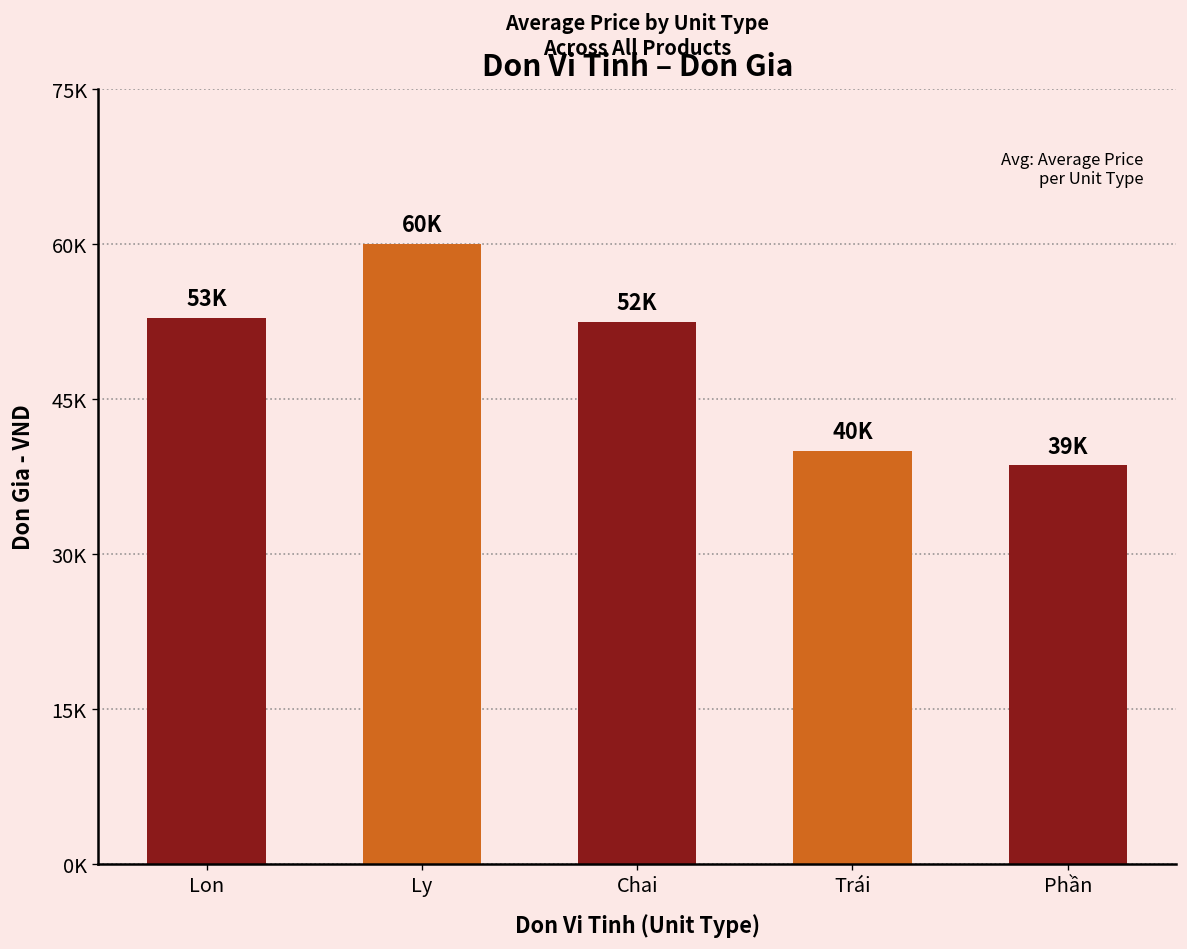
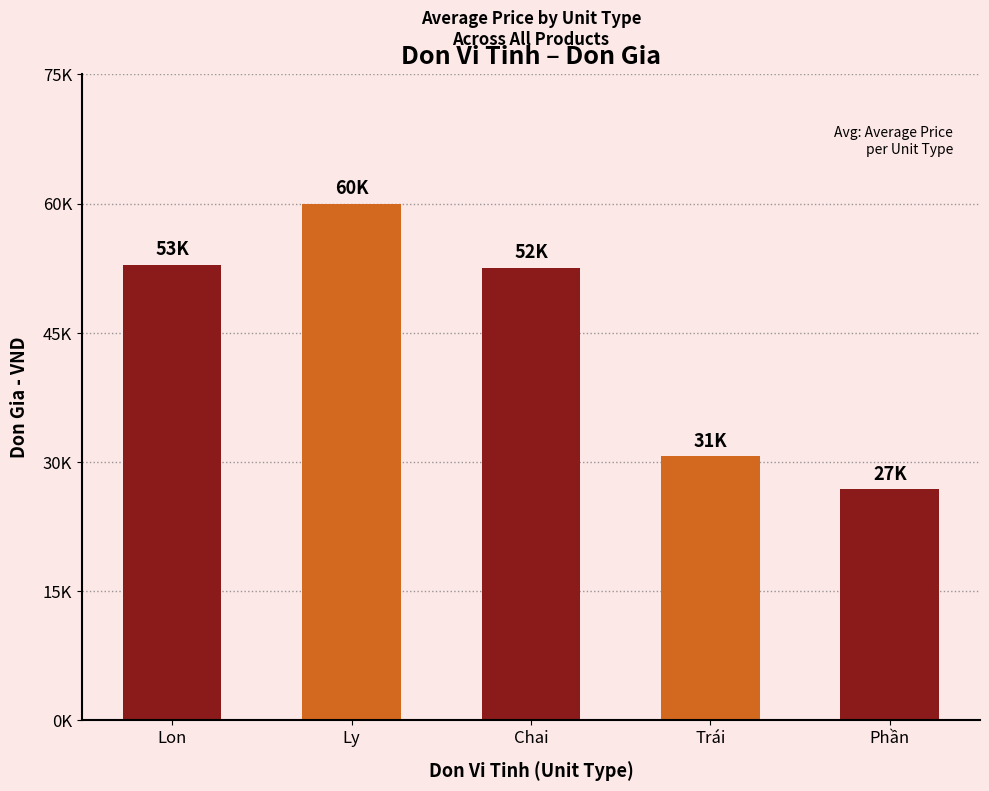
Trái: 40K -> 31K
Phần: 39K -> 27K
